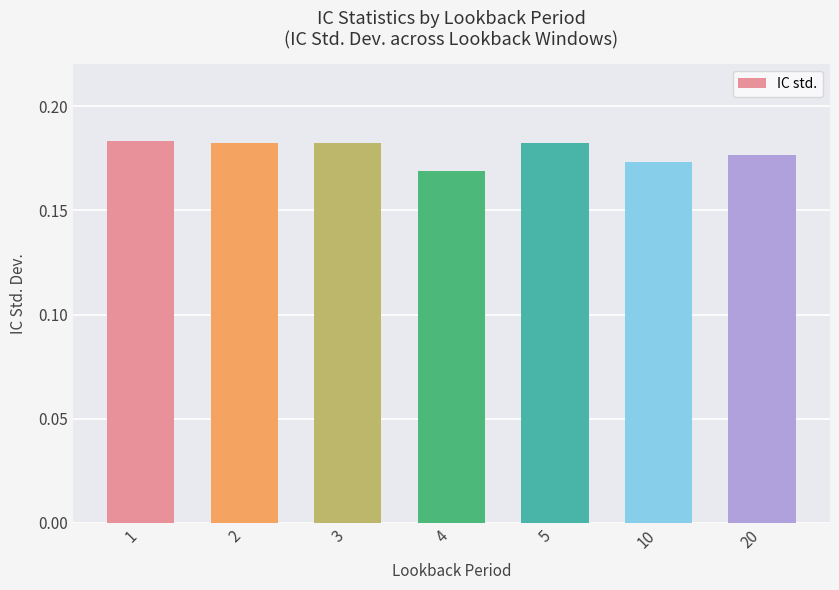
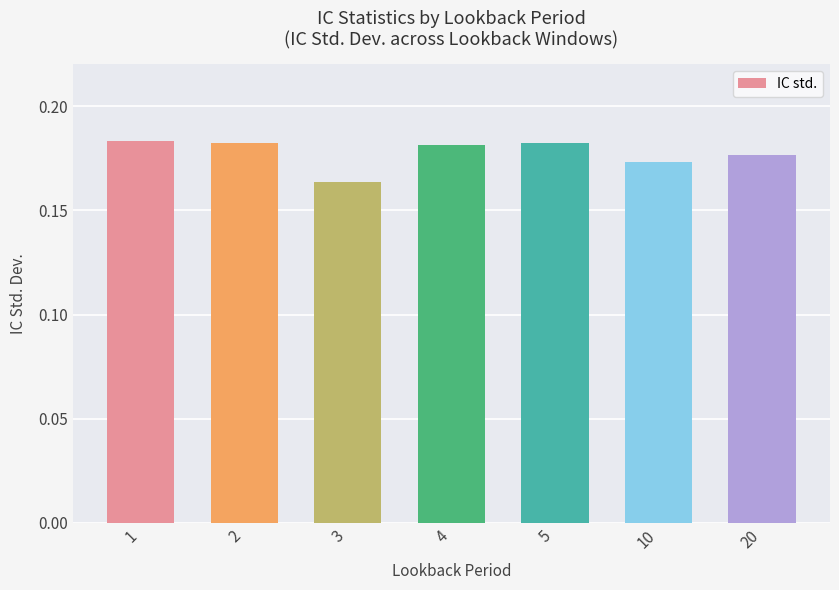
3: 0.182 -> 0.164
4: 0.169 -> 0.182
